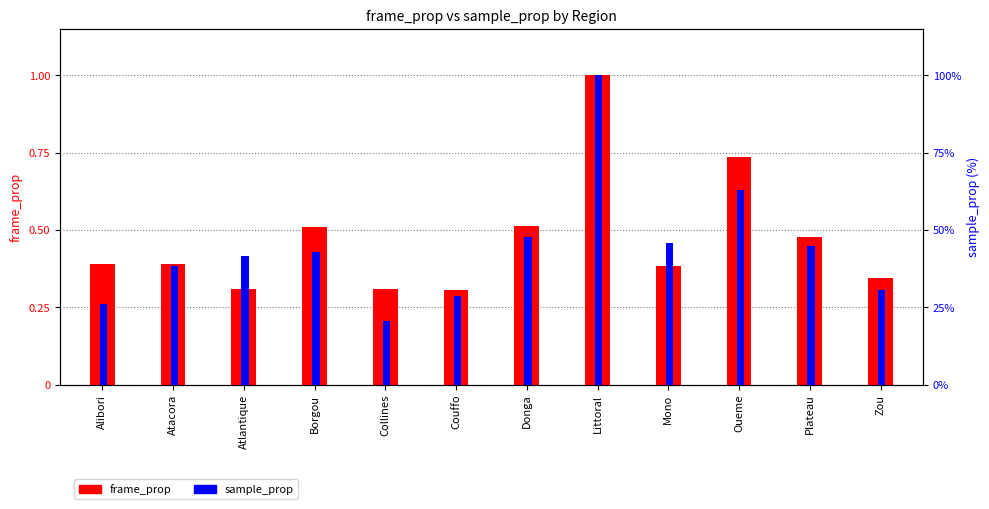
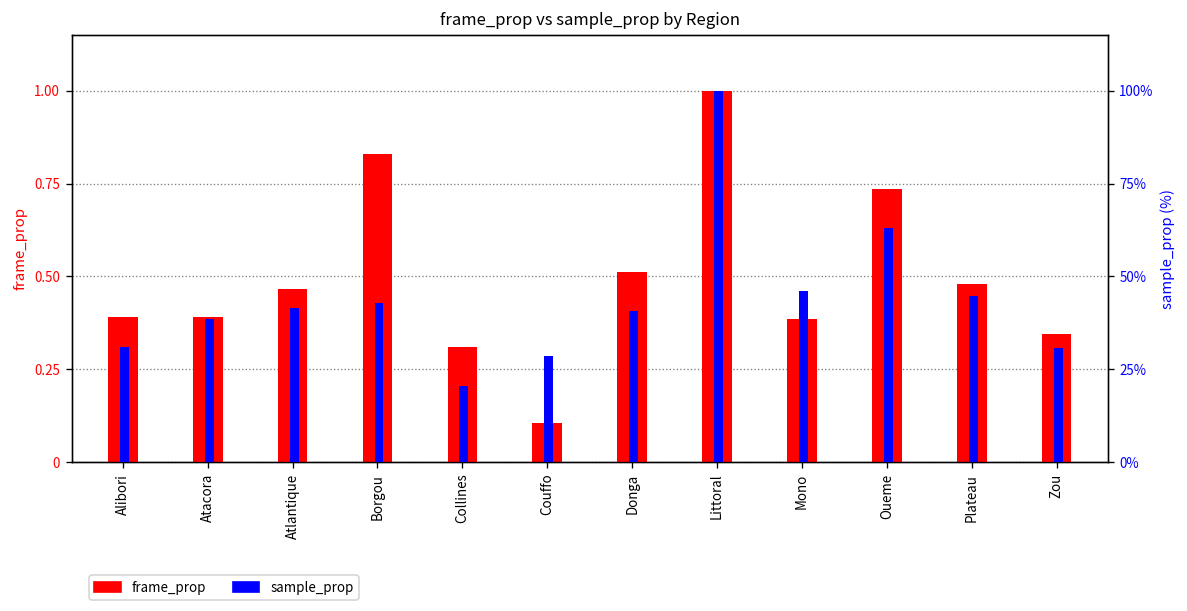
frame_prop, Atlantique: 0.31 -> 0.47
frame_prop, Borgou: 0.51 -> 0.83
frame_prop, Couffo: 0.31 -> 0.10
sample_prop, Alibori: 26% -> 31%
sample_prop, Donga: 48% -> 41%
